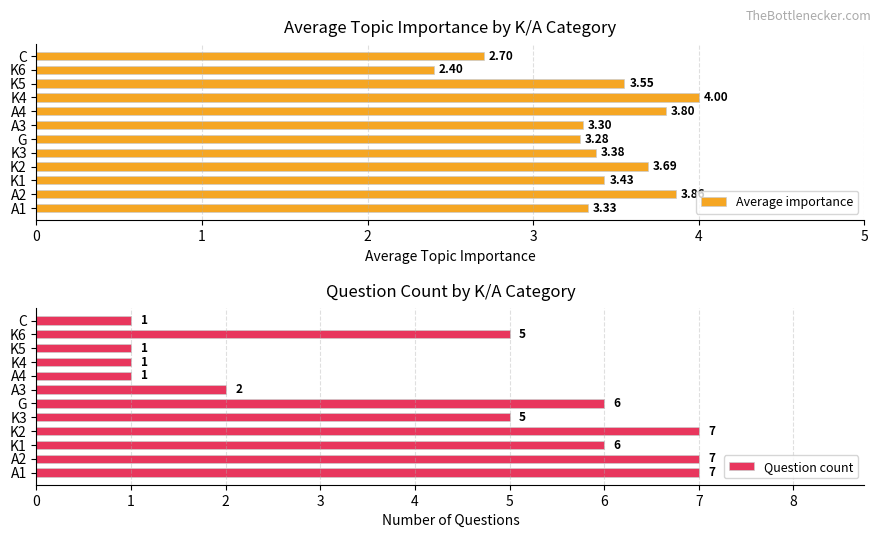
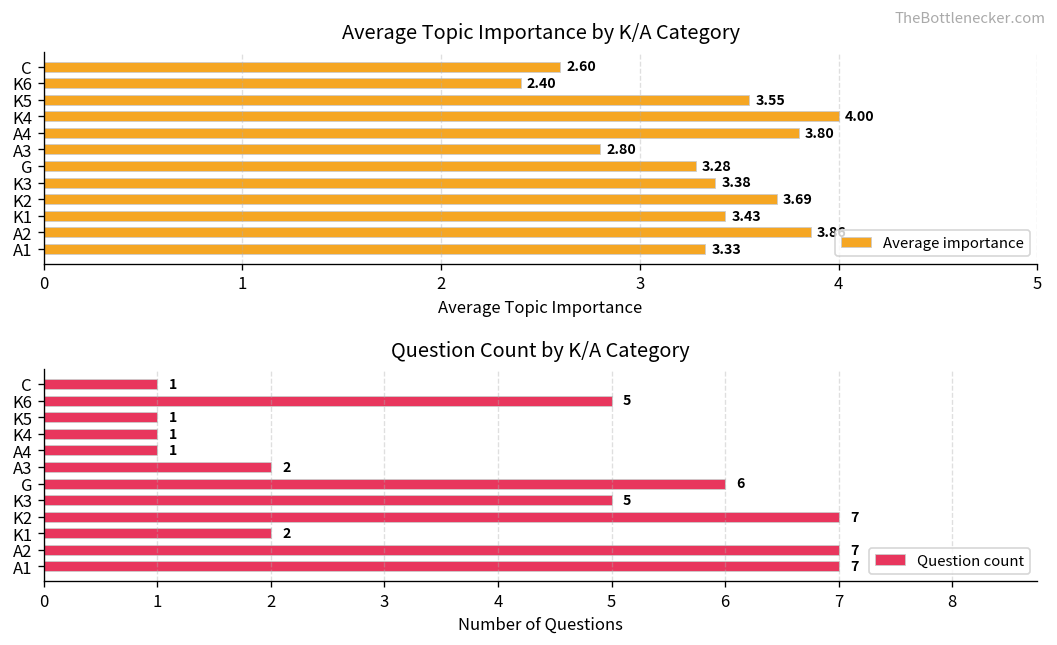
Average Topic Importance by K/A Category, C: 2.70 -> 2.60
Average Topic Importance by K/A Category, A3: 3.30 -> 2.80
Question Count by K/A Category, K1: 6 -> 2
